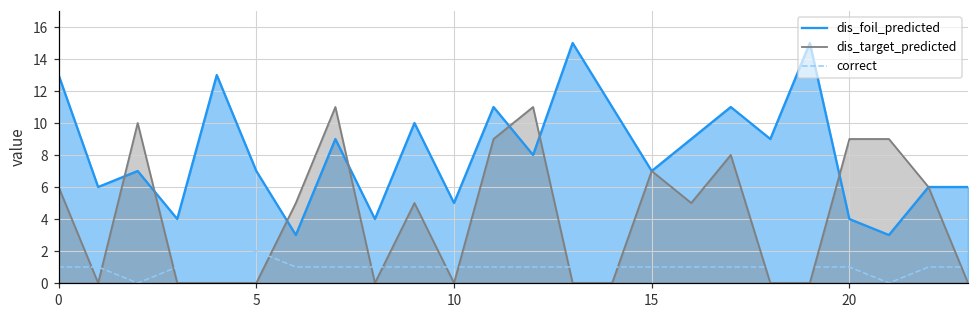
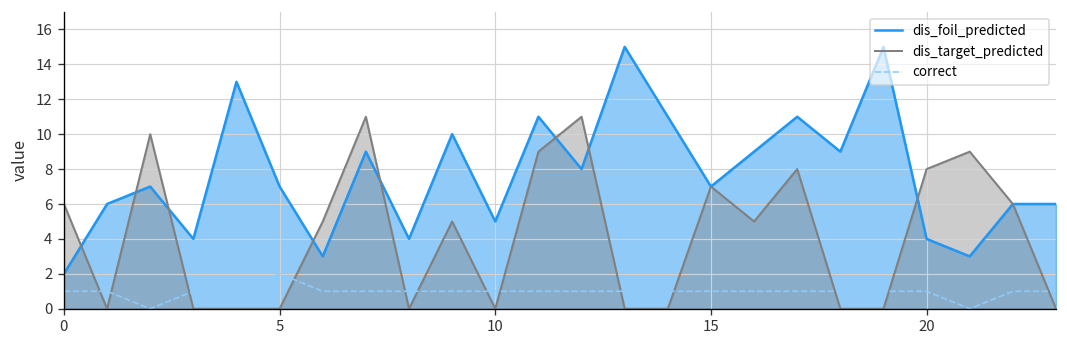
dis_foil_predicted, 0: 13 -> 2
dis_target_predicted, 20: 9 -> 8
